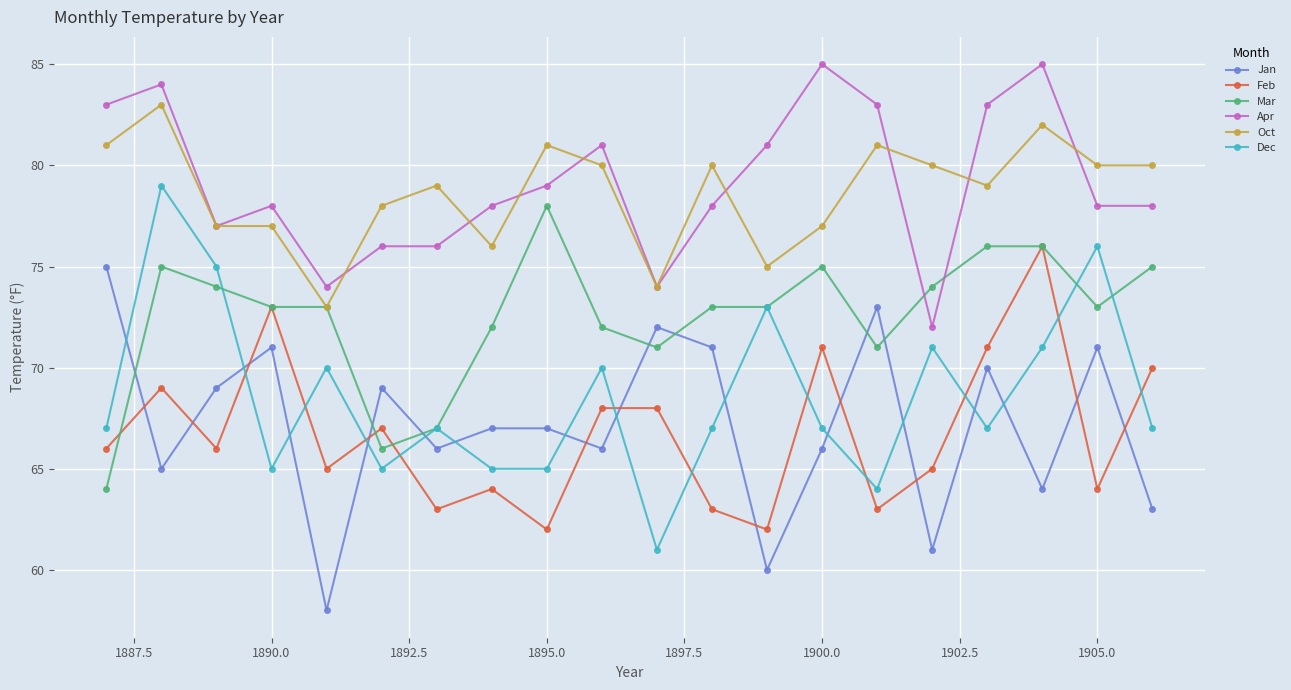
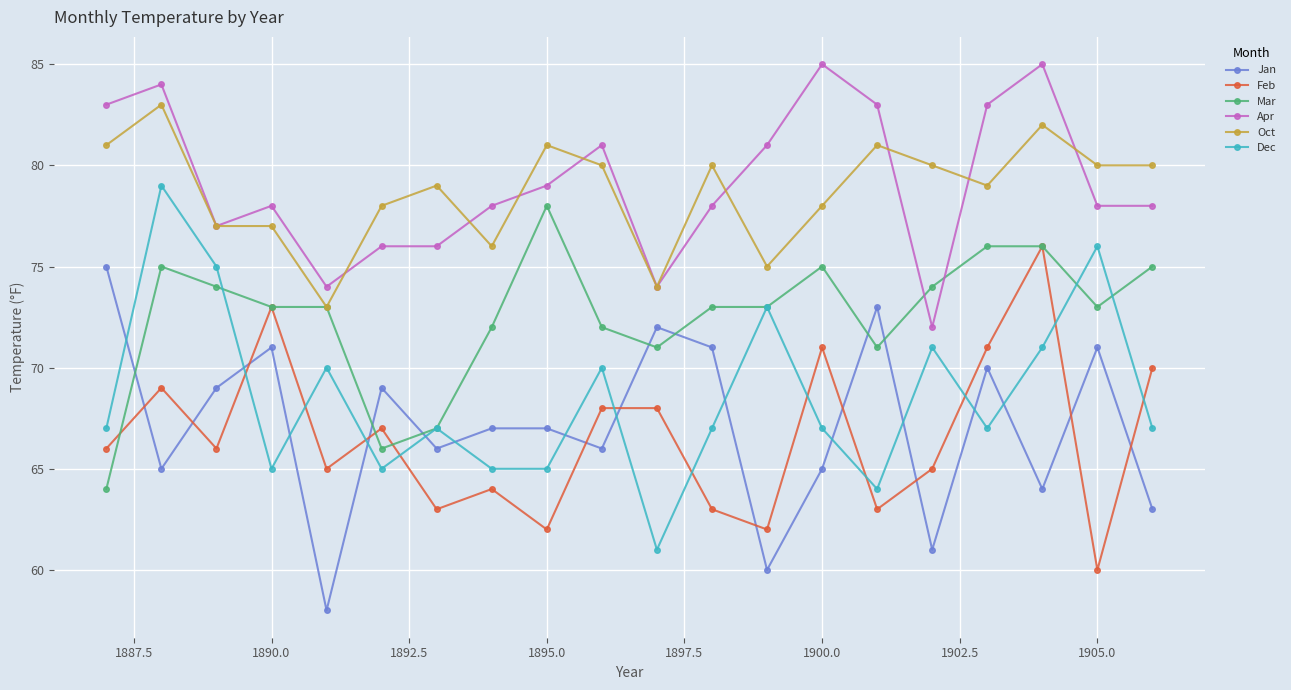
Jan, 1900.0: 66 -> 65
Oct, 1900.0: 77 -> 78
Feb, 1905.0: 64 -> 60
